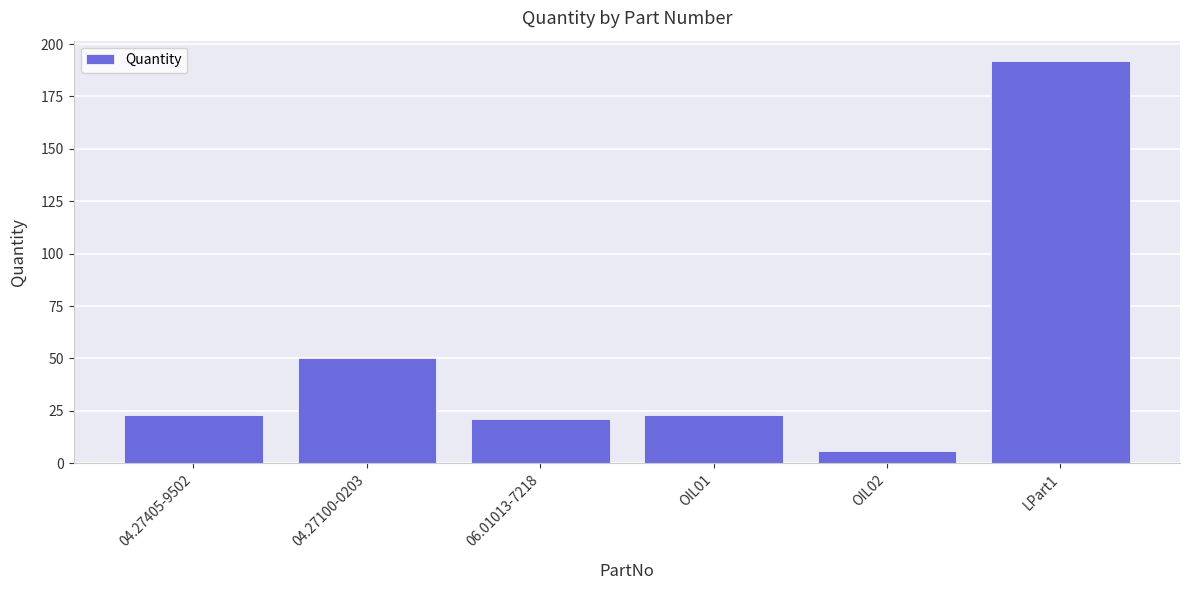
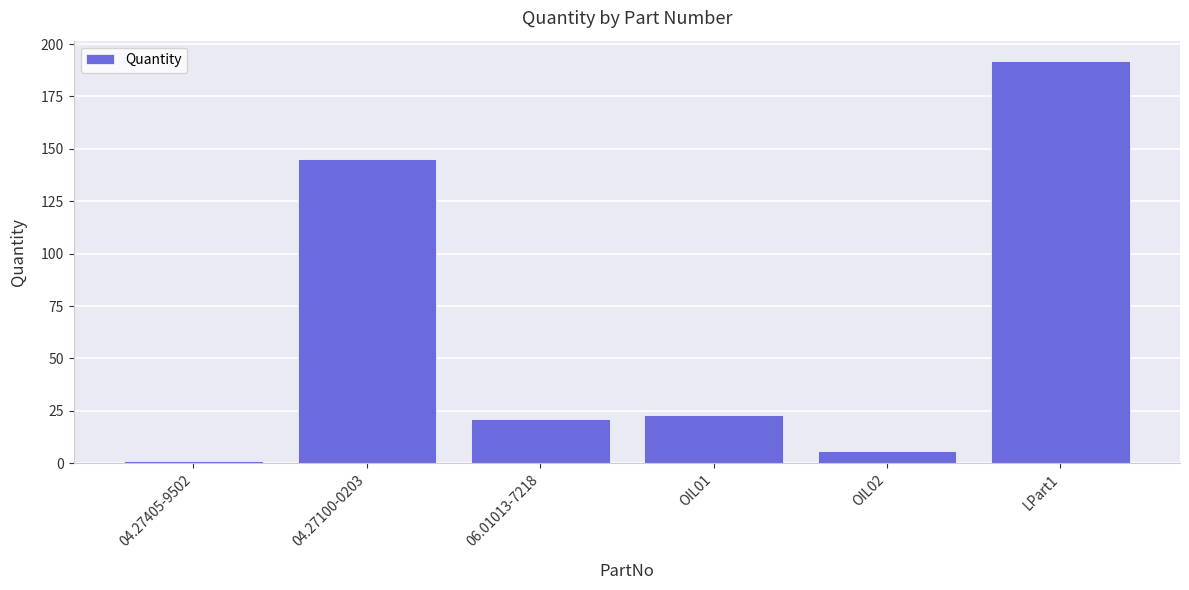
04.27405-9502: 23 -> 1
04.27100-0203: 50 -> 145
